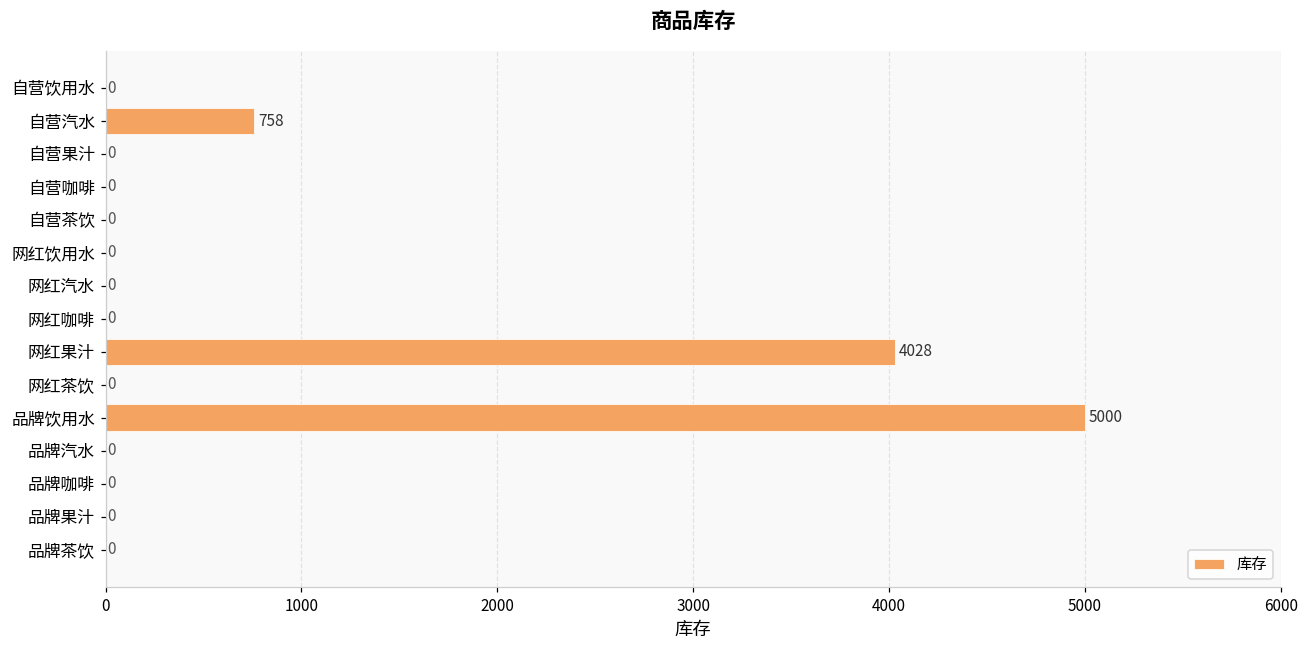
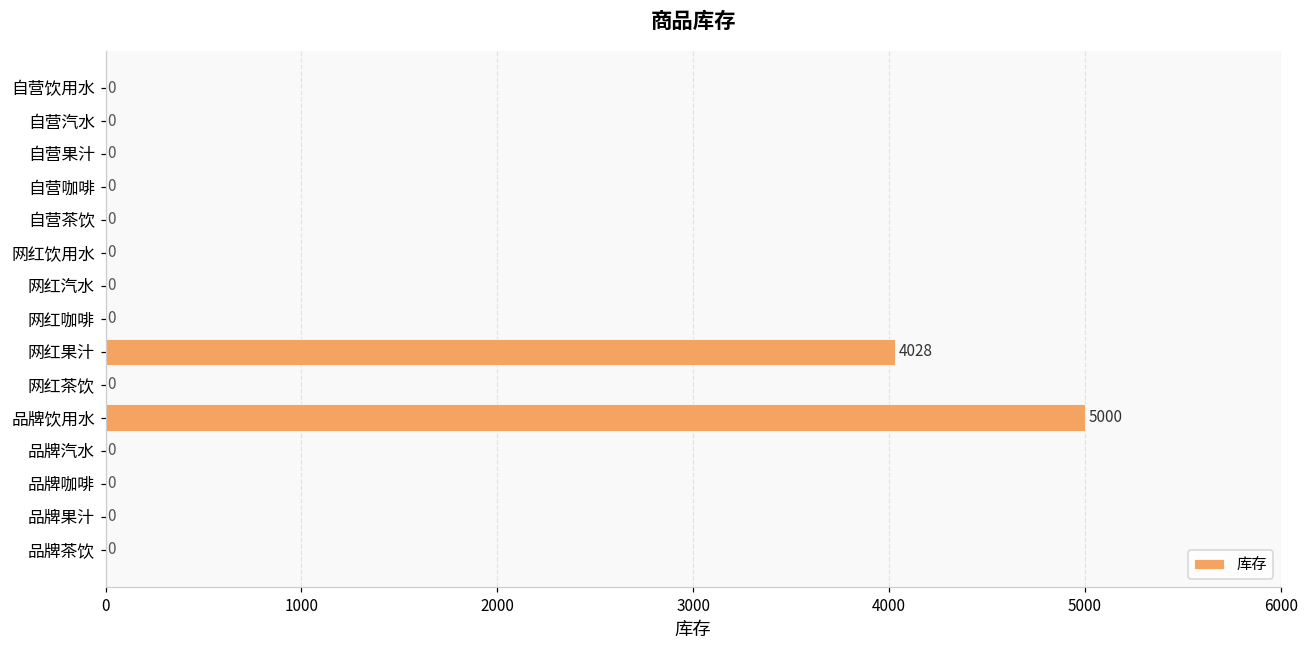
自营汽水: 758 -> 0
